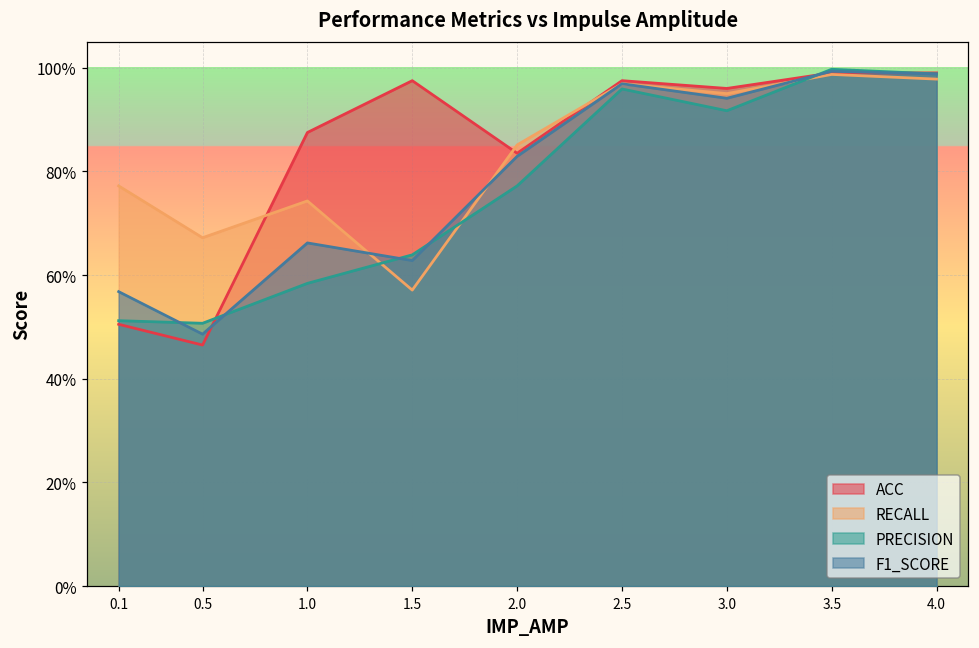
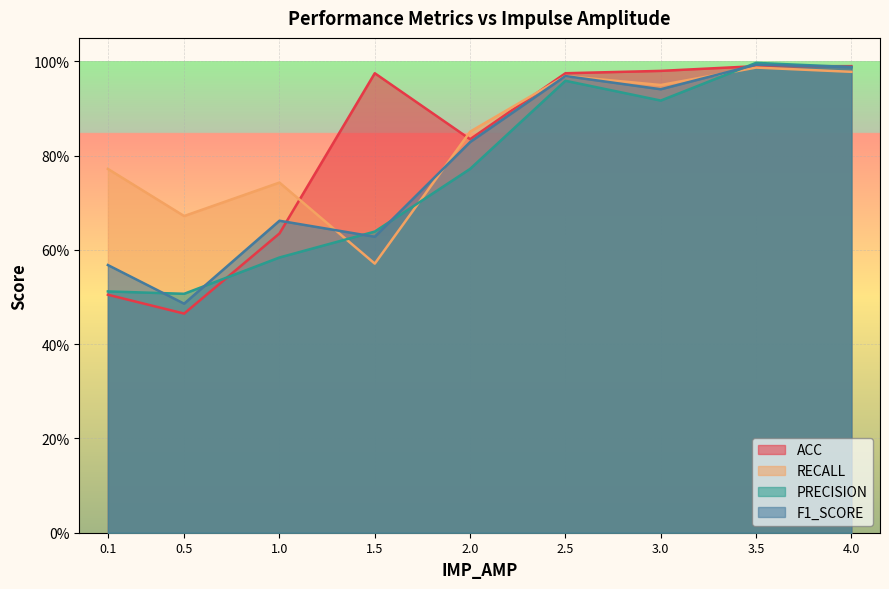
ACC, 1.0: 88% -> 64%
ACC, 3.0: 96% -> 98%
